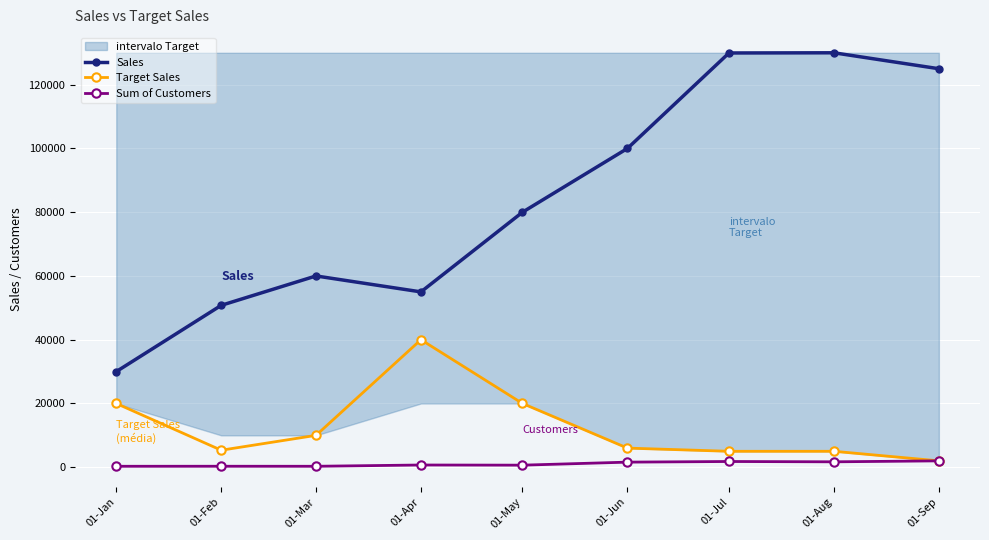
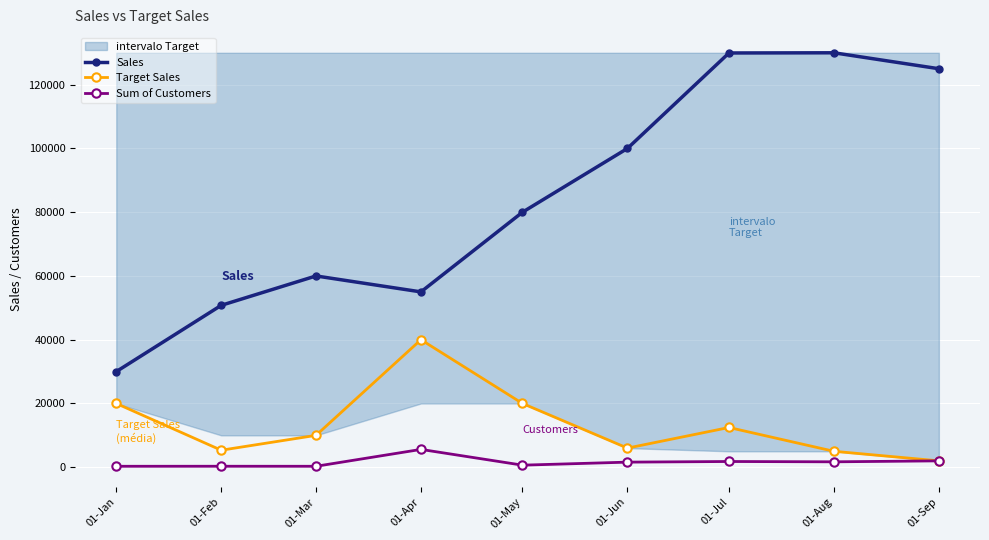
Sum of Customers, 01-Apr: 1000 -> 6000
Target Sales, 01-Jul: 5000 -> 12000
